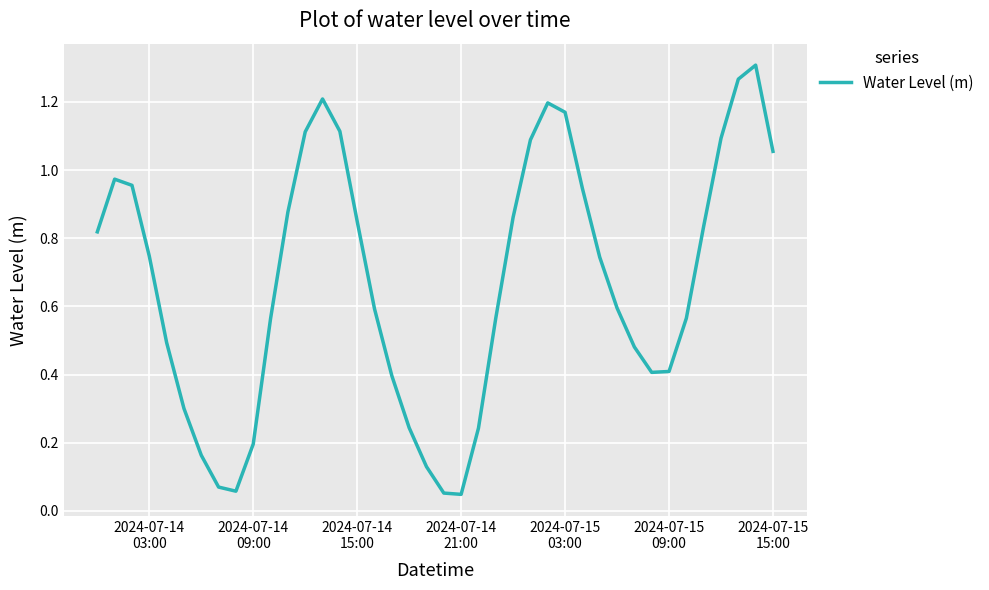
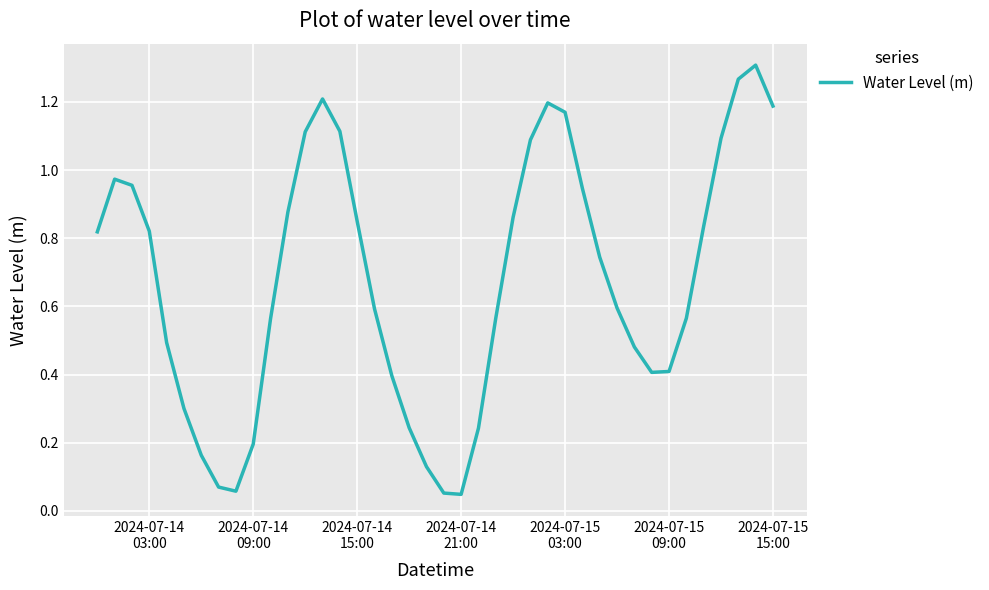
2024-07-14 03:00: 0.75 -> 0.82
2024-07-15 15:00: 1.06 -> 1.19
